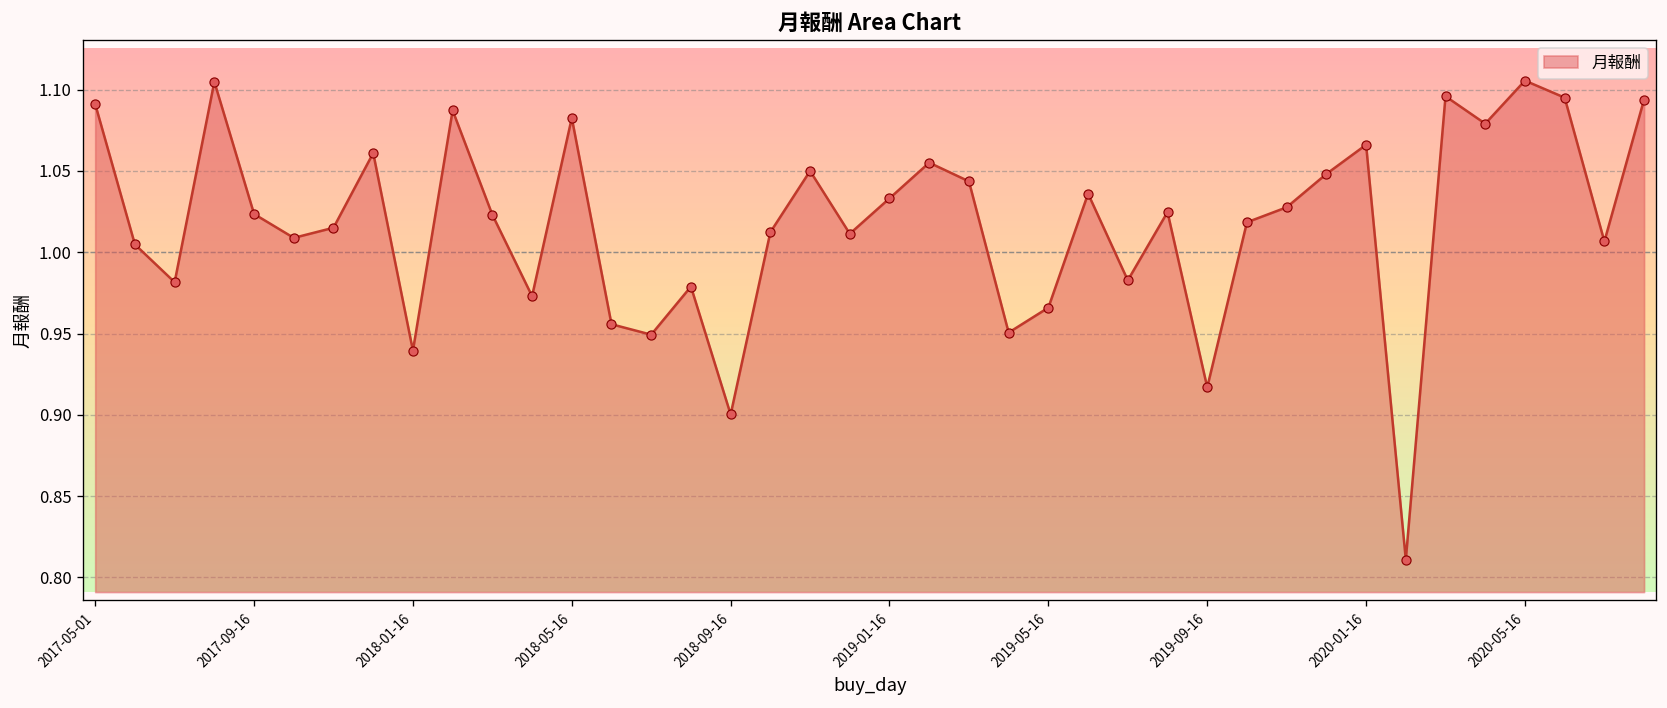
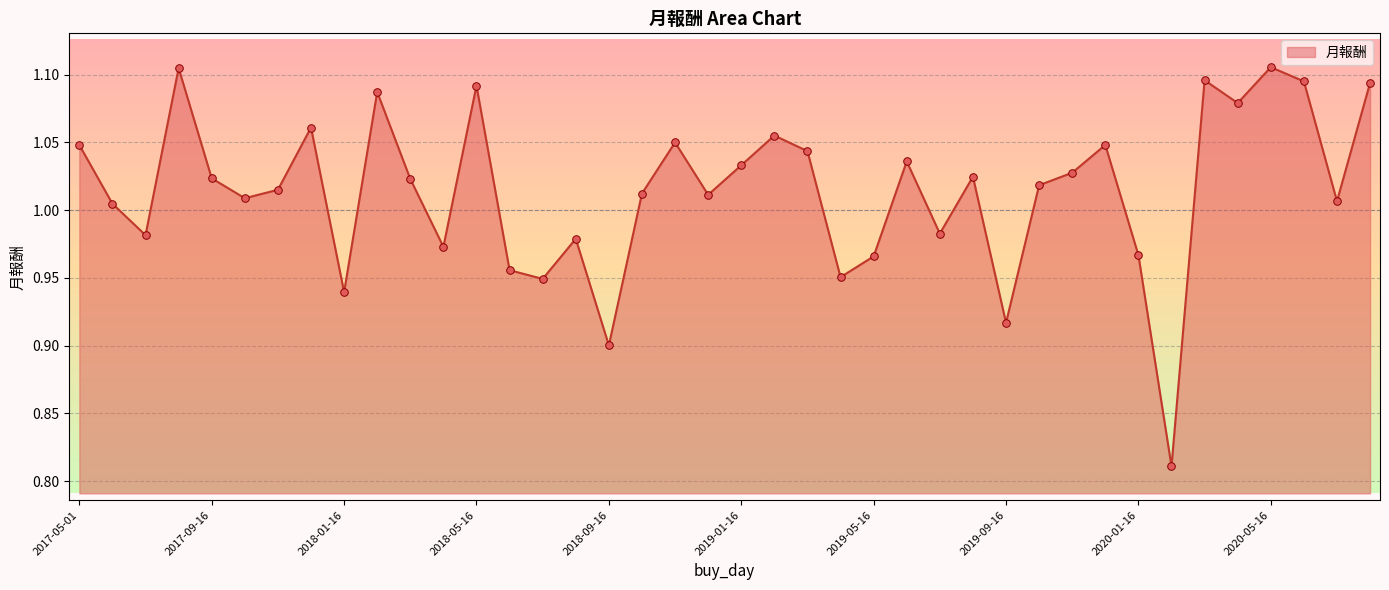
2017-05-01: 1.091 -> 1.048
2018-05-16: 1.083 -> 1.092
2020-01-16: 1.066 -> 0.967
